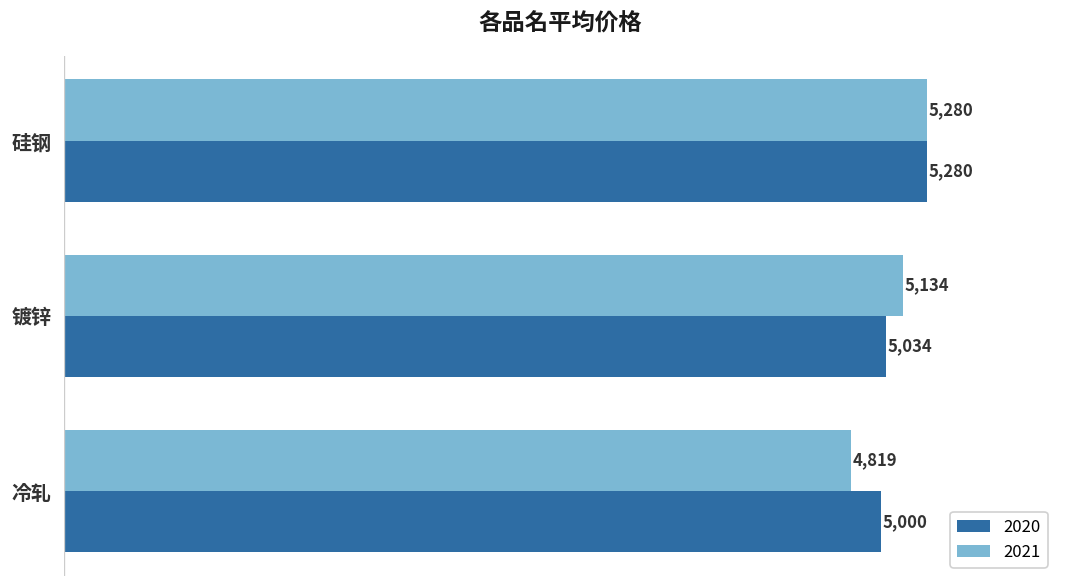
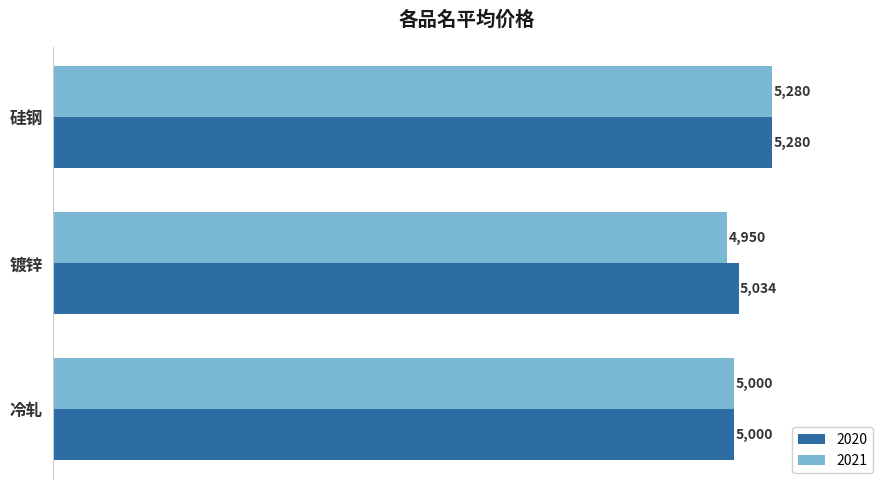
2021, 镀锌: 5,134 -> 4,950
2021, 冷轧: 4,819 -> 5,000
